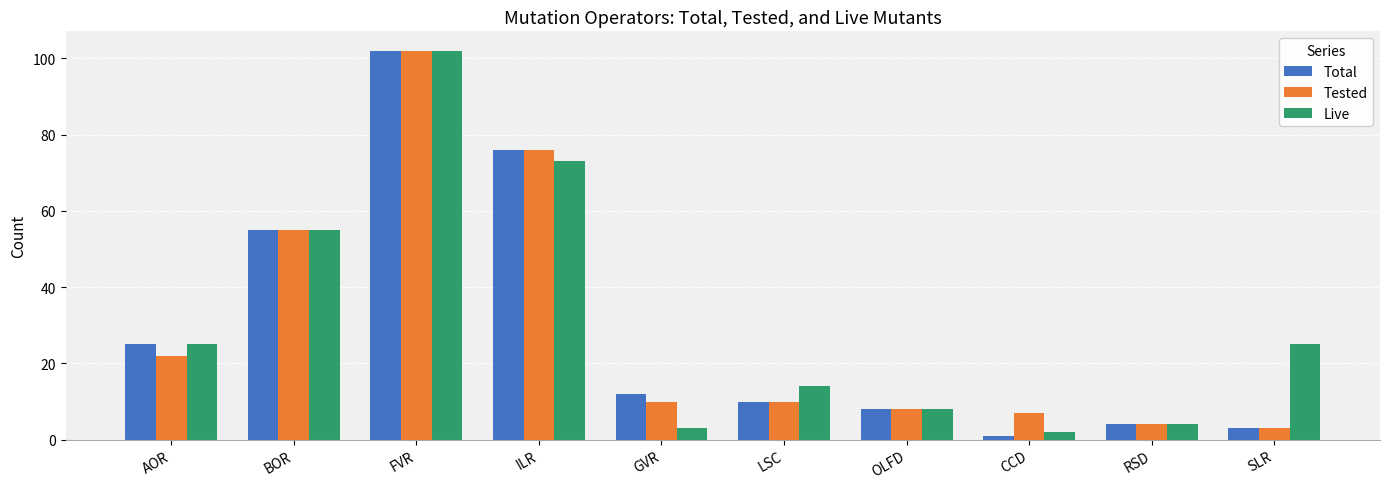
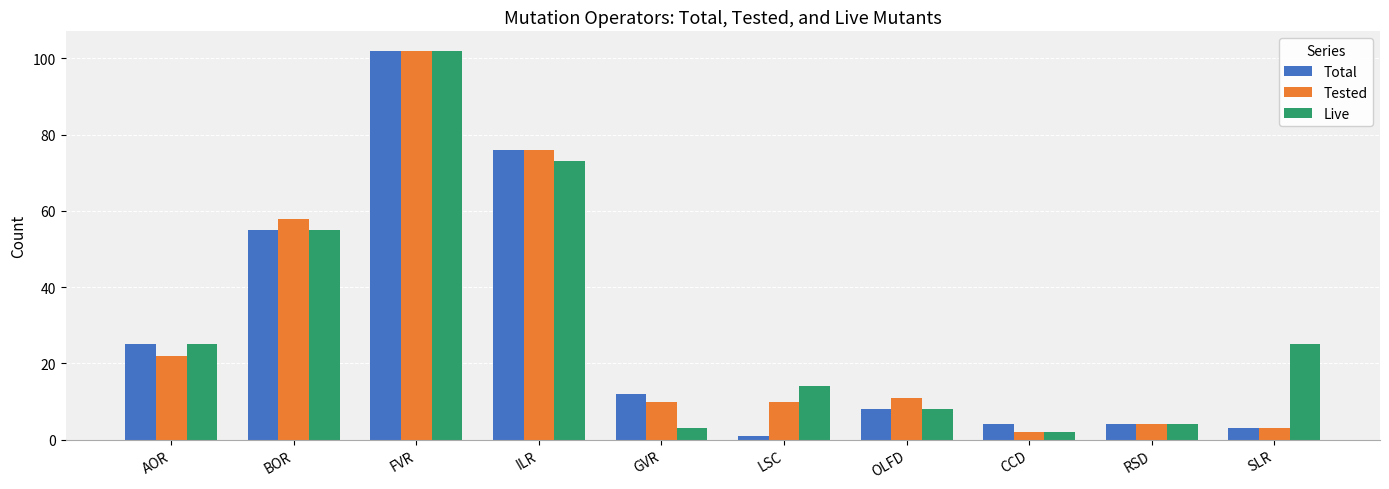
Tested, BOR: 55 -> 58
Total, LSC: 10 -> 1
Tested, OLFD: 8 -> 11
Total, CCD: 1 -> 4
Tested, CCD: 7 -> 2
